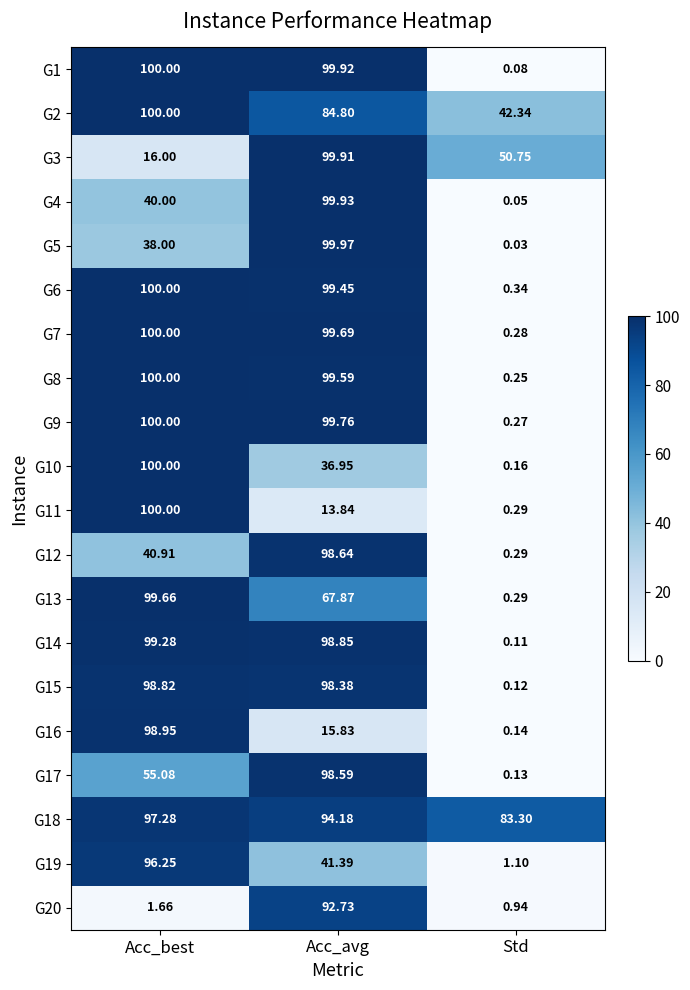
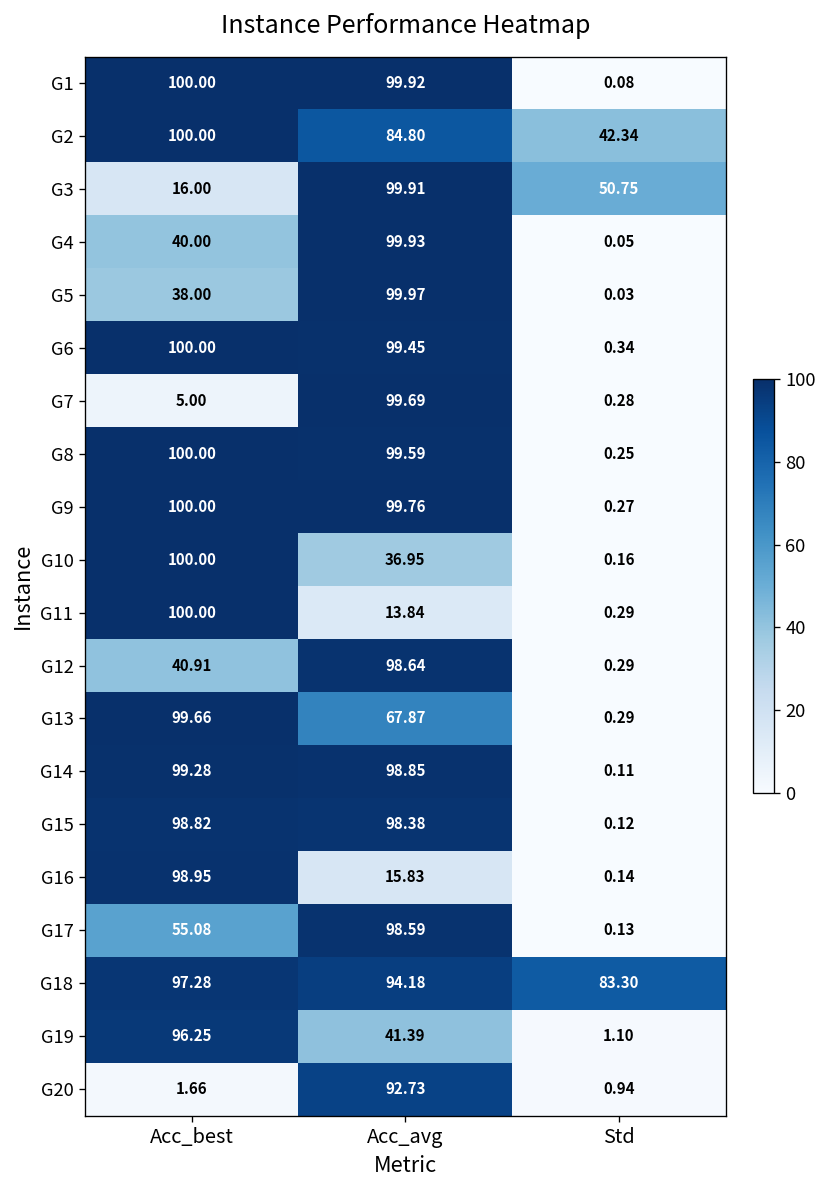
G7, Acc_best: 100.00 -> 5.00
